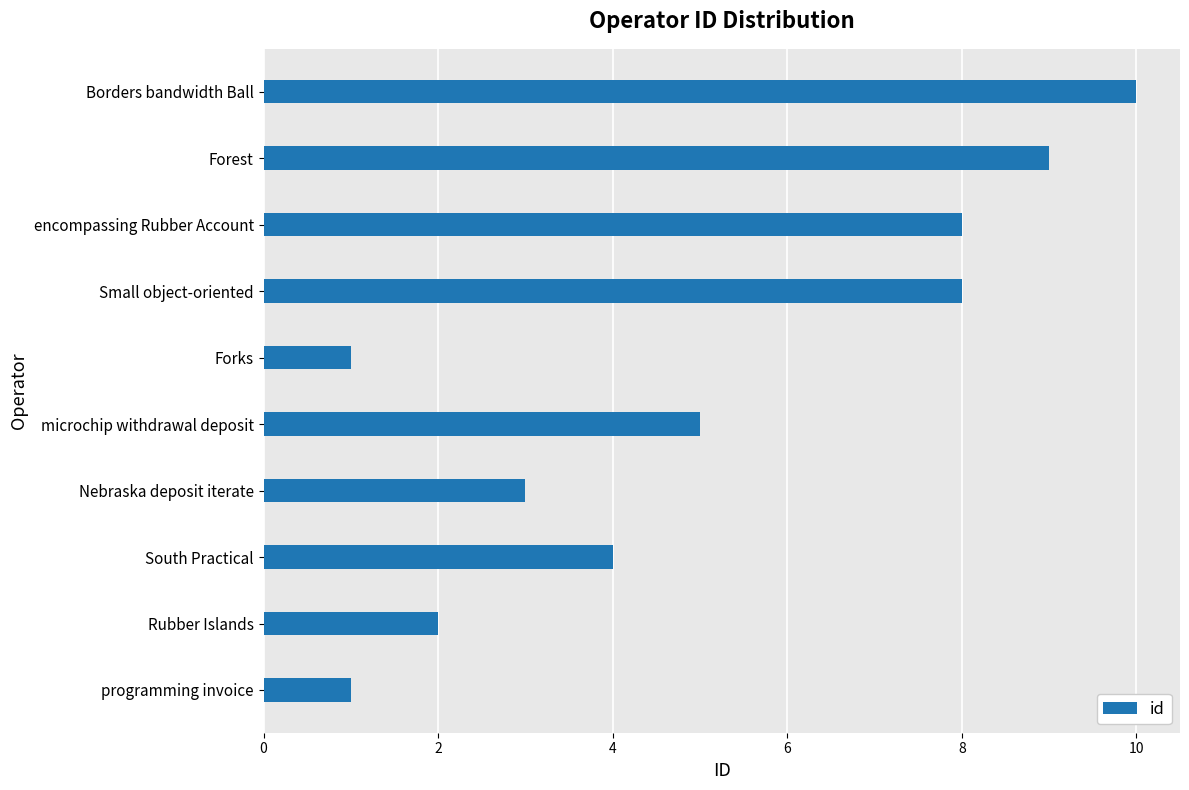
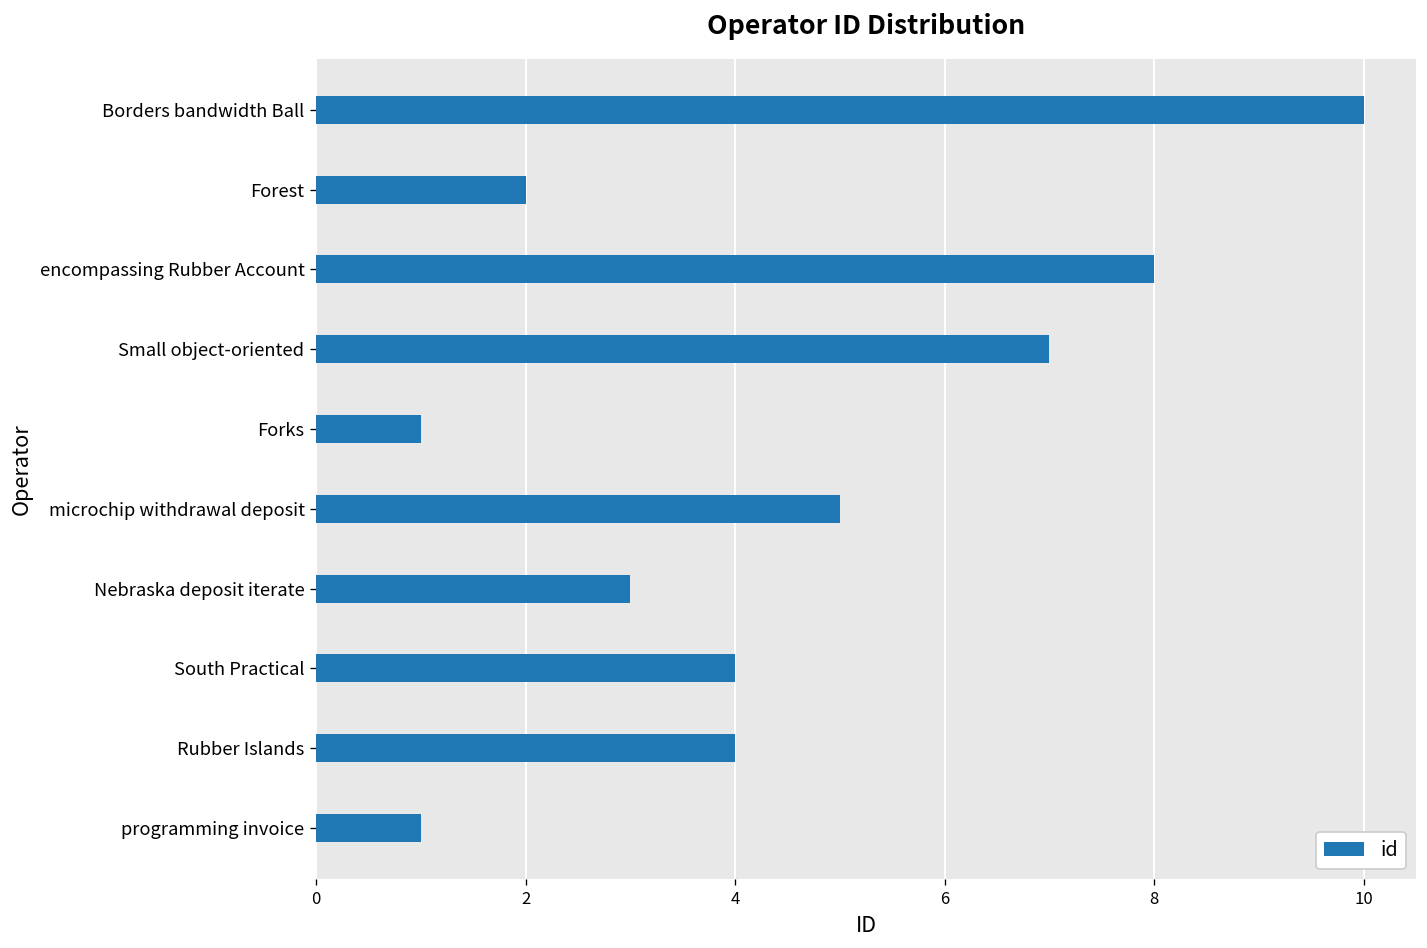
Forest: 9 -> 2
Small object-oriented: 8 -> 7
Rubber Islands: 2 -> 4
